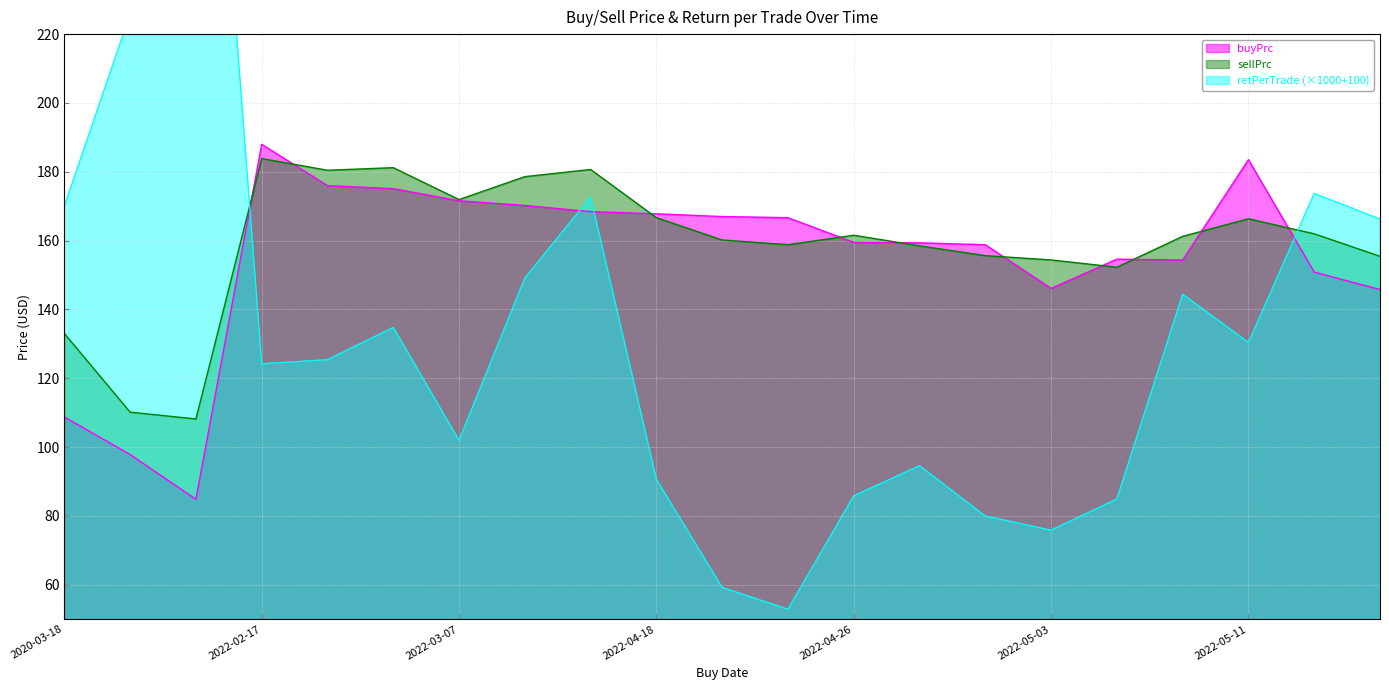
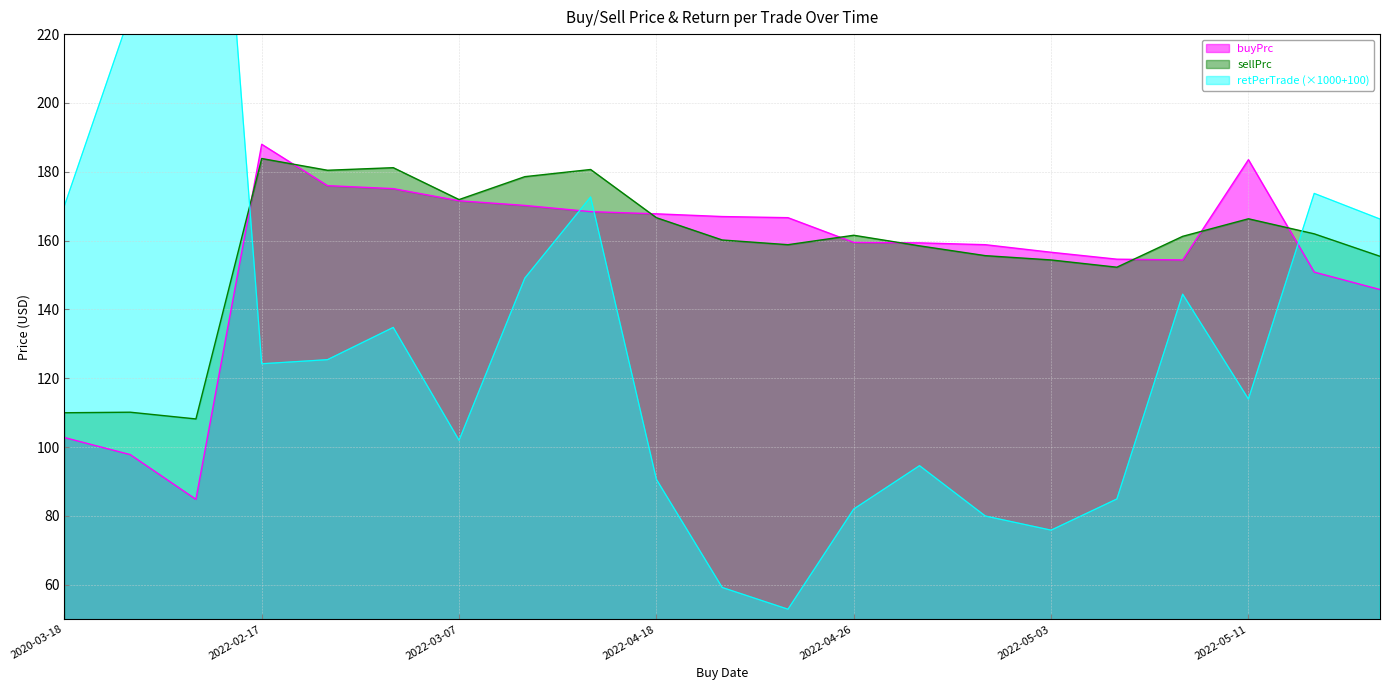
buyPrc, 2020-03-18: 109 -> 103
sellPrc, 2020-03-18: 133 -> 110
retPerTrade (×1000+100), 2022-04-26: 86 -> 82
buyPrc, 2022-05-03: 146 -> 157
retPerTrade (×1000+100), 2022-05-11: 130 -> 114
